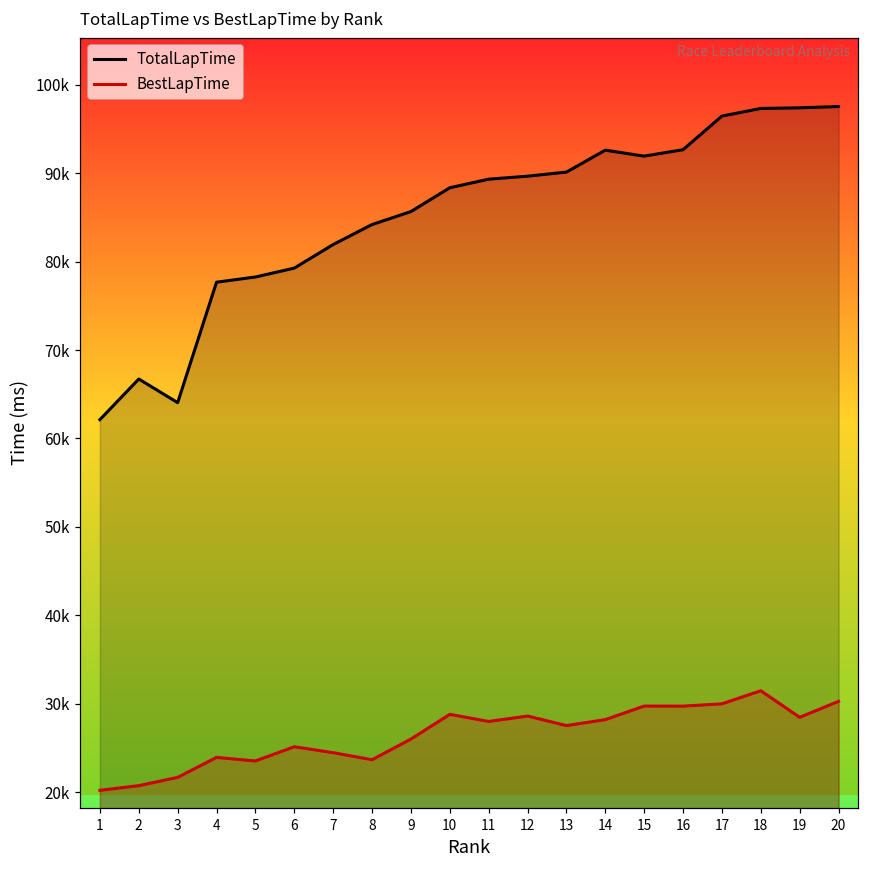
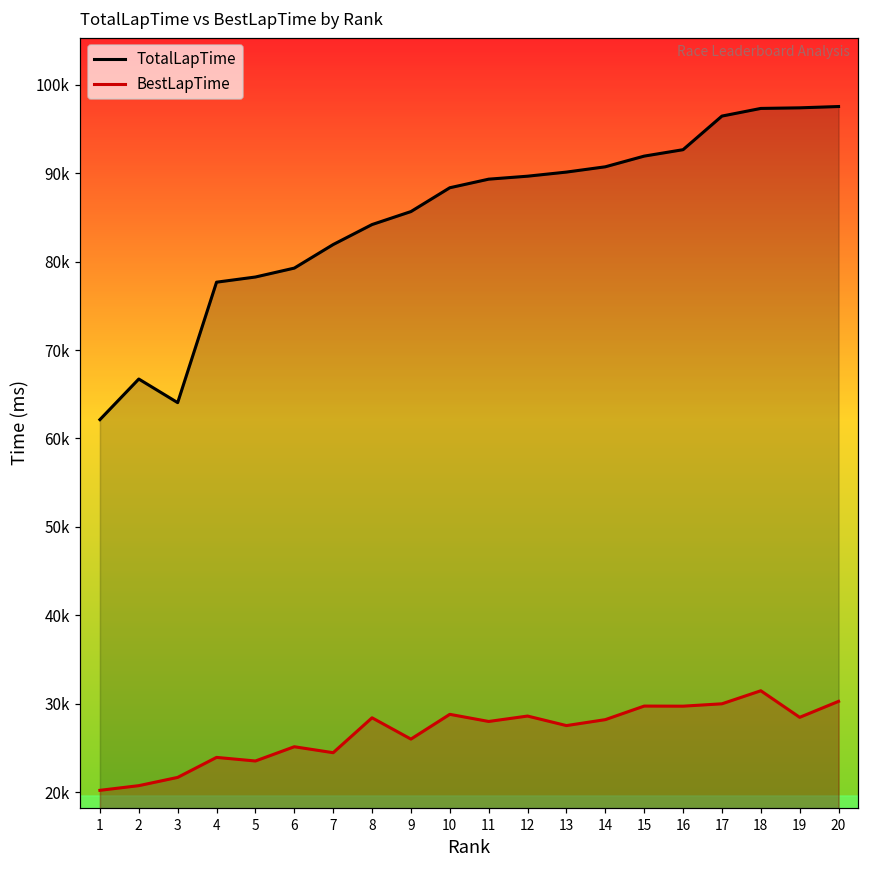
BestLapTime, 8: 24000 -> 28000
TotalLapTime, 14: 93000 -> 91000
